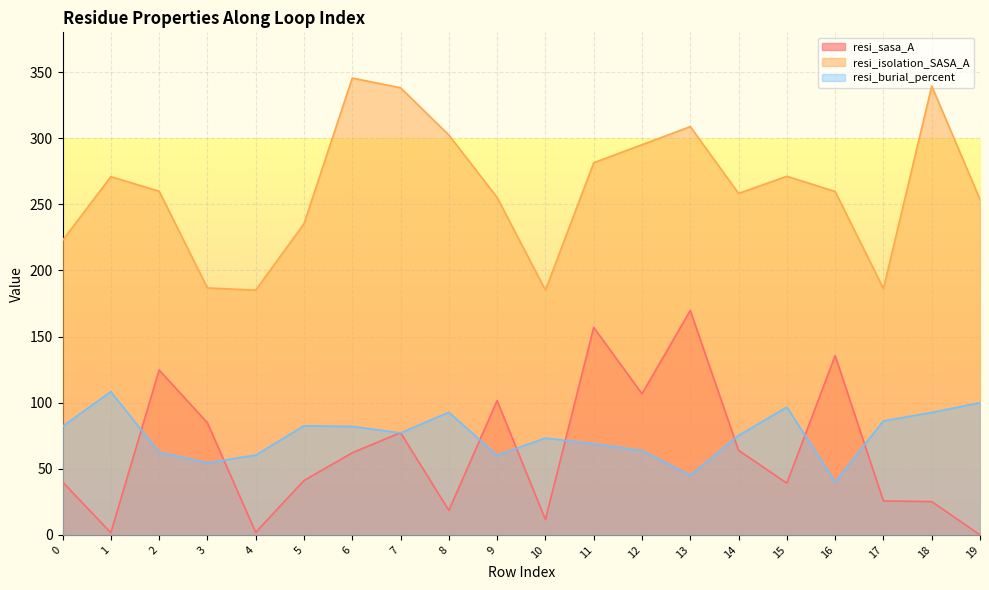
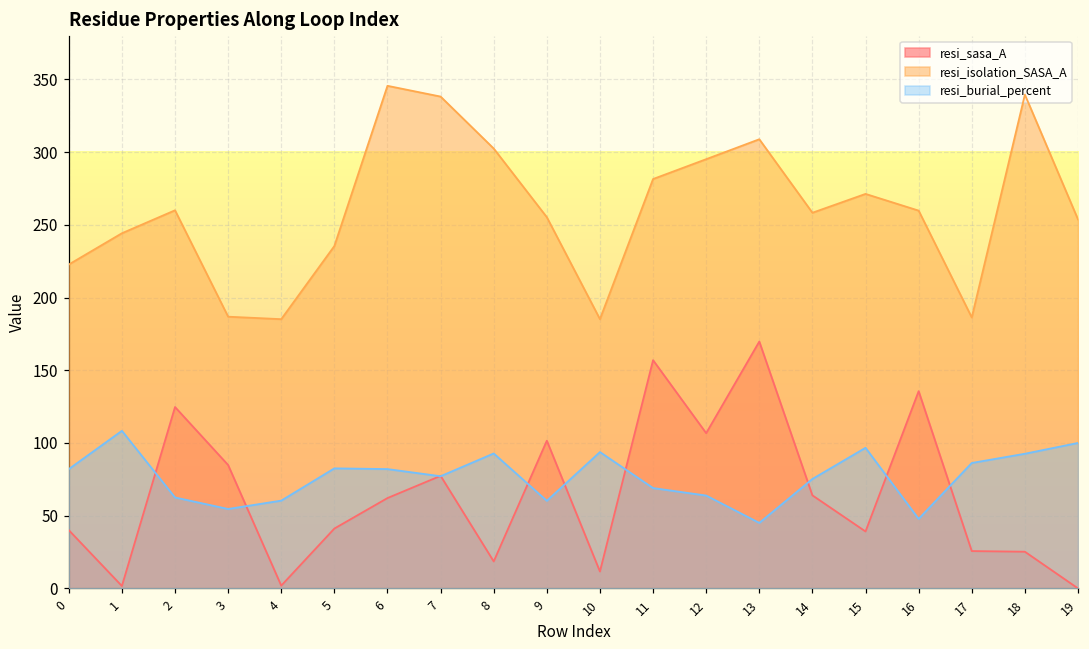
resi_isolation_SASA_A, 1: 271 -> 244
resi_burial_percent, 10: 73 -> 94
resi_burial_percent, 16: 40 -> 48
